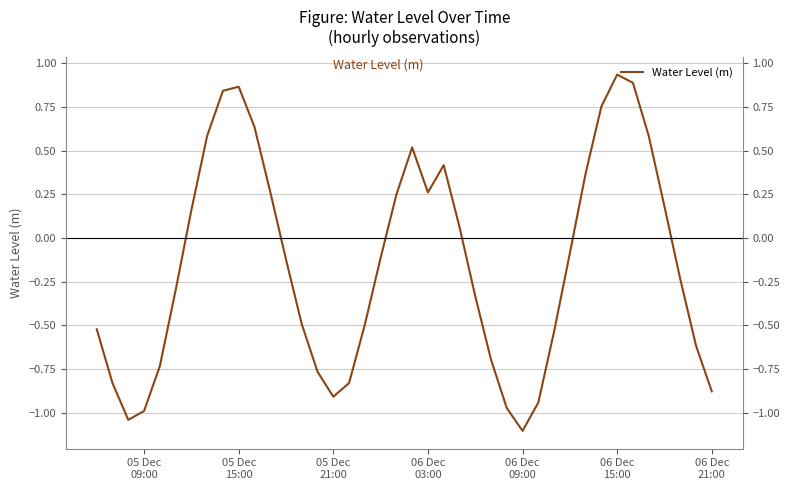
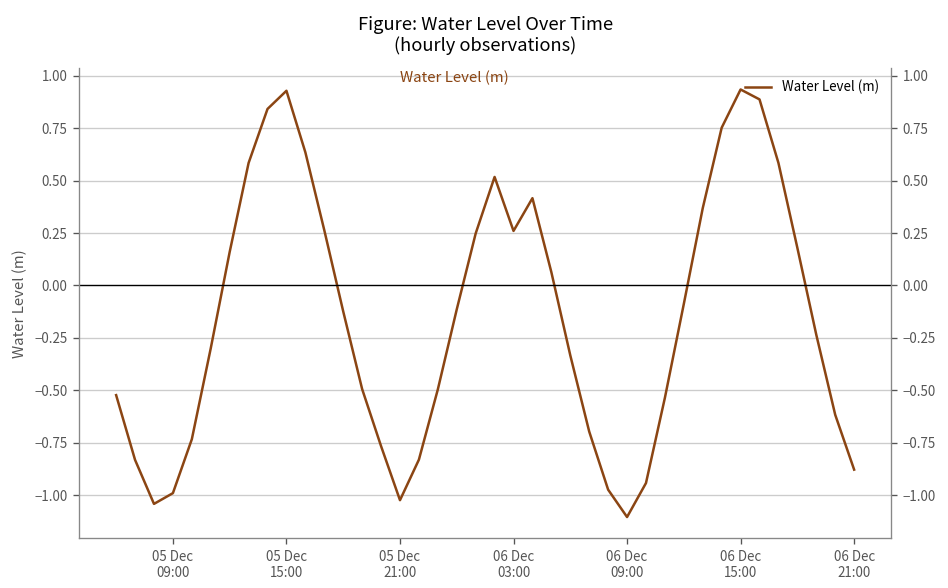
05 Dec 15:00: 0.87 -> 0.93
05 Dec 21:00: -0.91 -> -1.02
